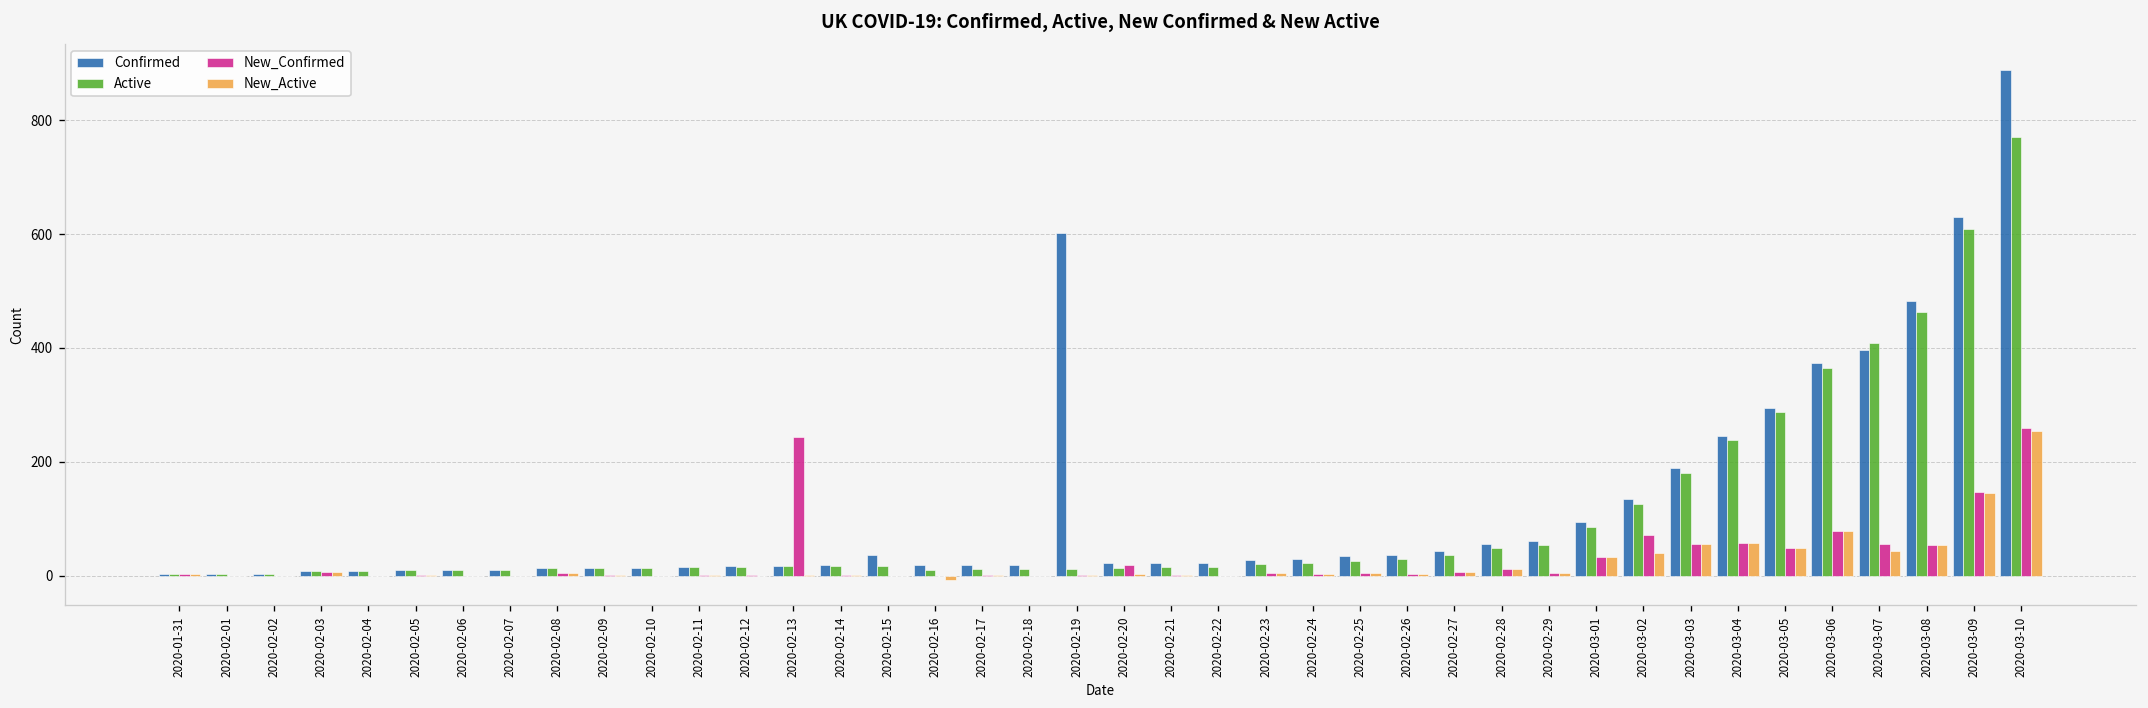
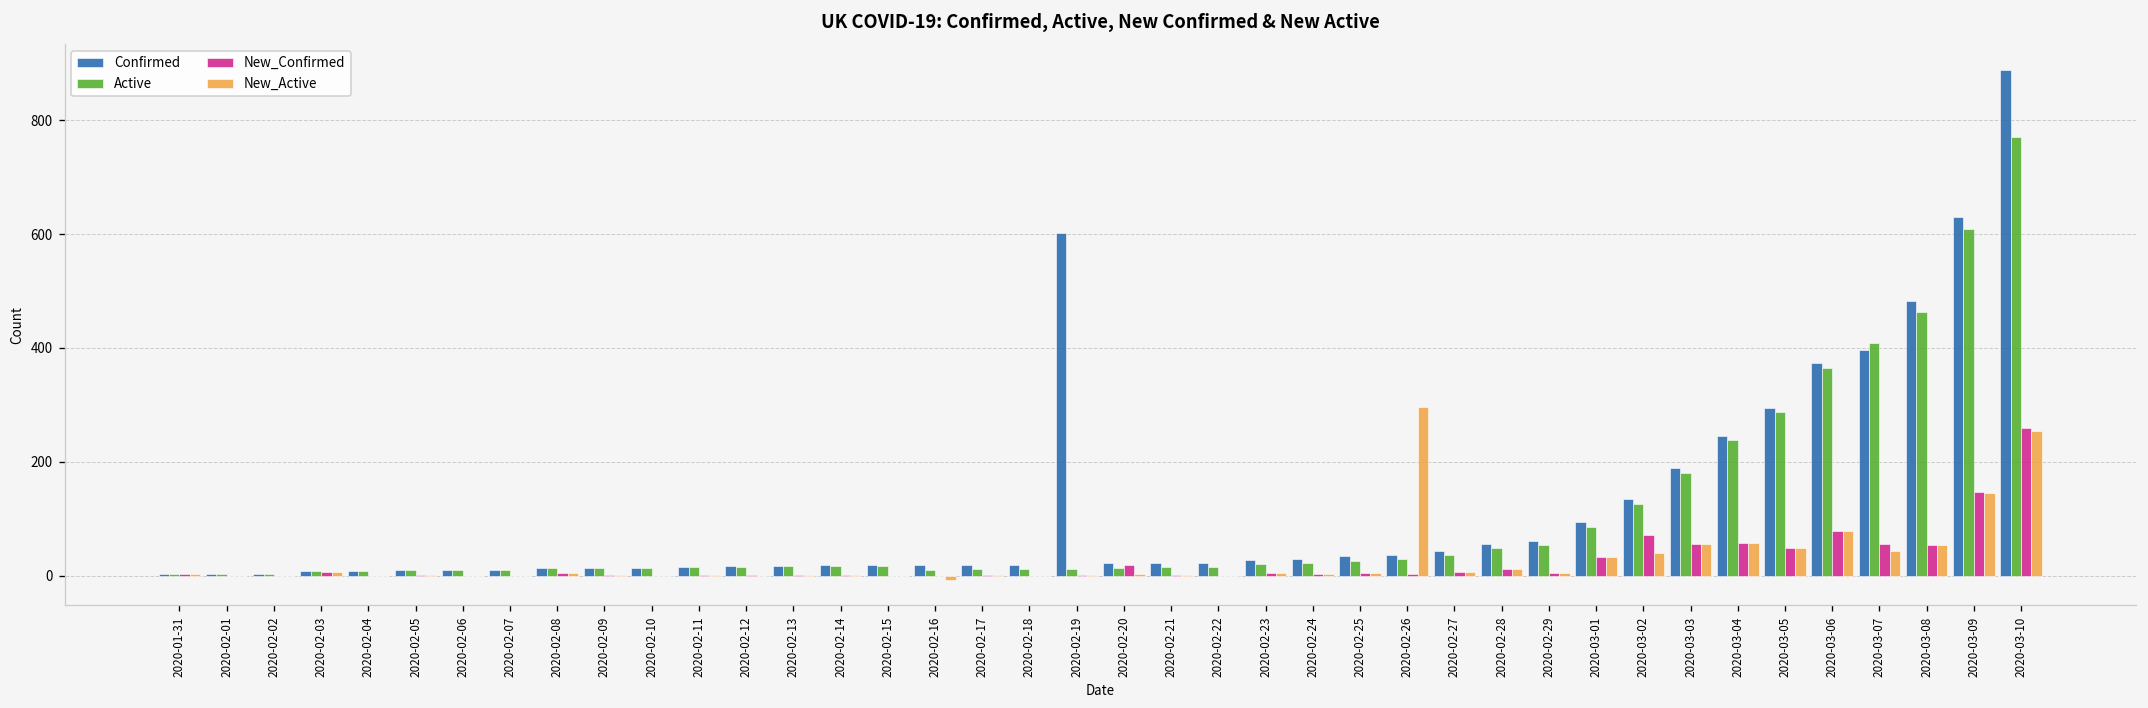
New_Confirmed, 2020-02-13: 240 -> 0
Confirmed, 2020-02-15: 40 -> 20
New_Active, 2020-02-26: 0 -> 300
